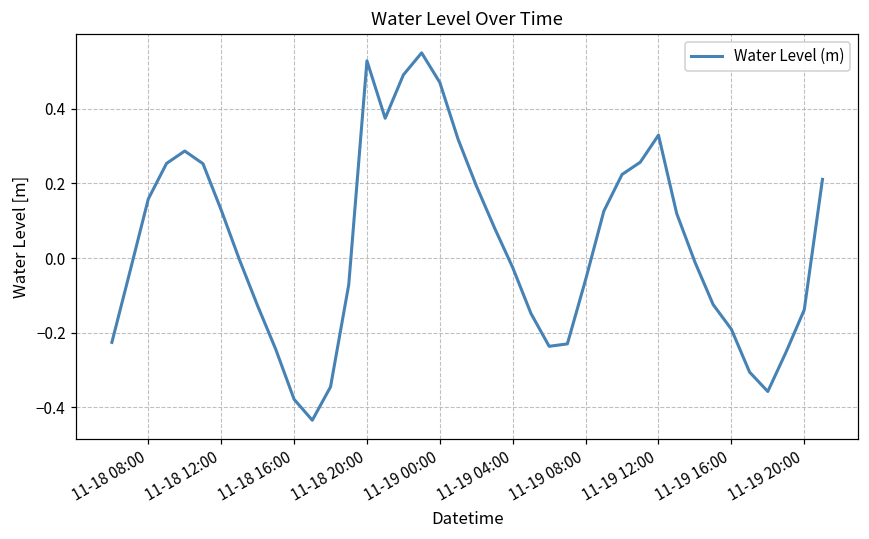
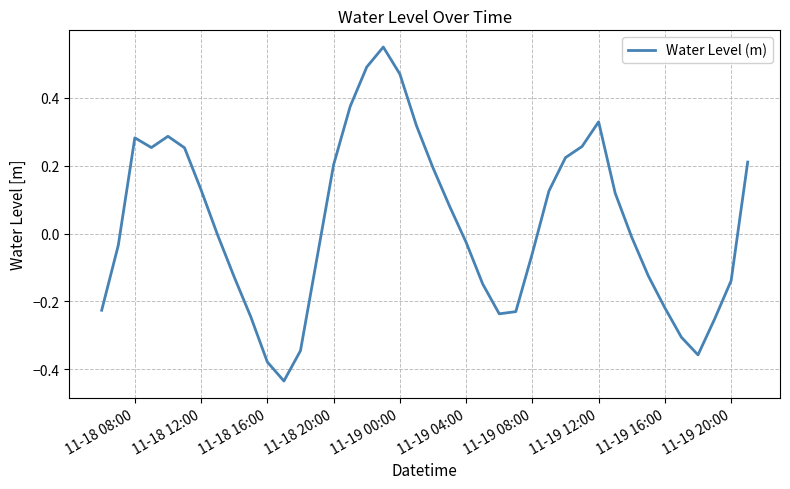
11-18 08:00: 0.16 -> 0.28
11-18 20:00: 0.53 -> 0.20
11-19 16:00: -0.19 -> -0.22
